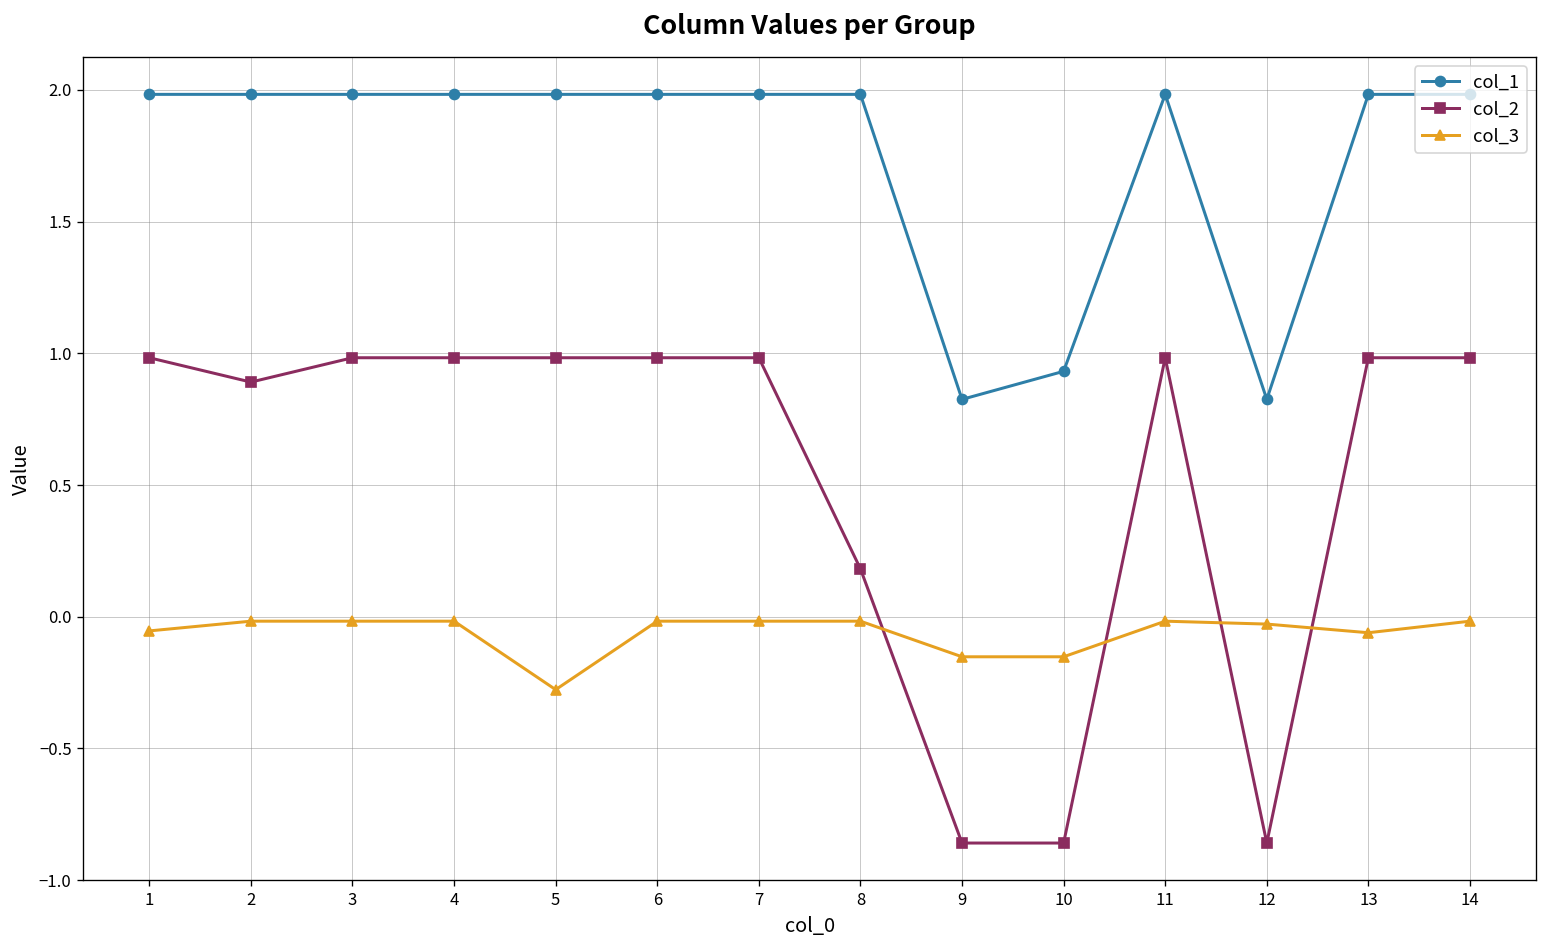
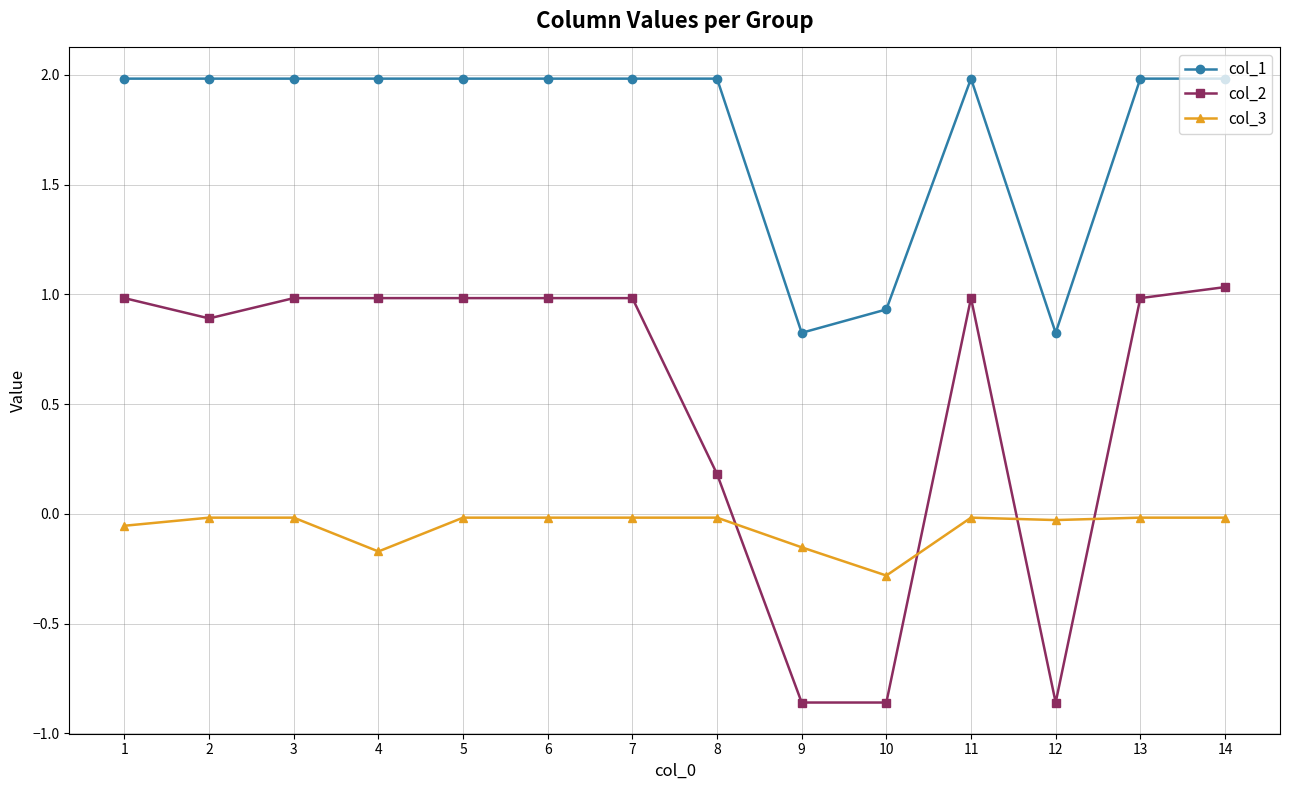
col_3, 4: -0.02 -> -0.17
col_3, 5: -0.28 -> -0.02
col_3, 10: -0.15 -> -0.28
col_3, 13: -0.06 -> -0.02
col_2, 14: 0.98 -> 1.03
